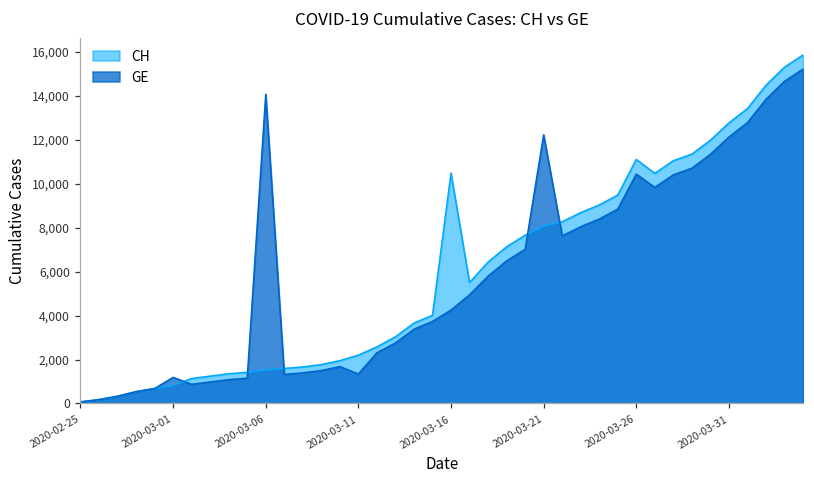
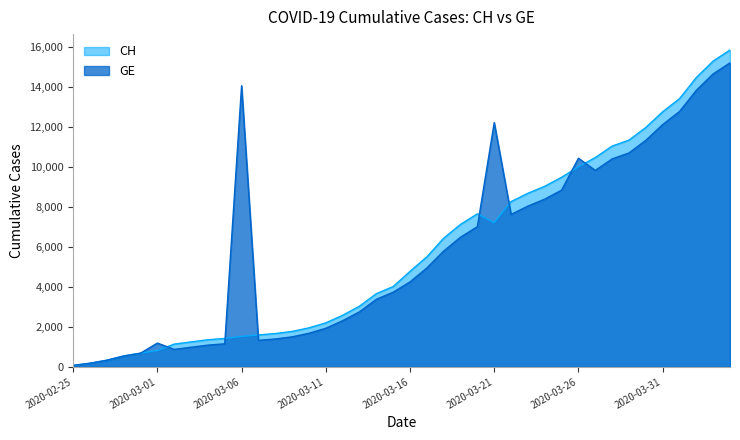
GE, 2020-03-11: 1,300 -> 1,900
CH, 2020-03-16: 10,500 -> 4,800
CH, 2020-03-21: 8,100 -> 7,200
CH, 2020-03-26: 11,100 -> 10,000
